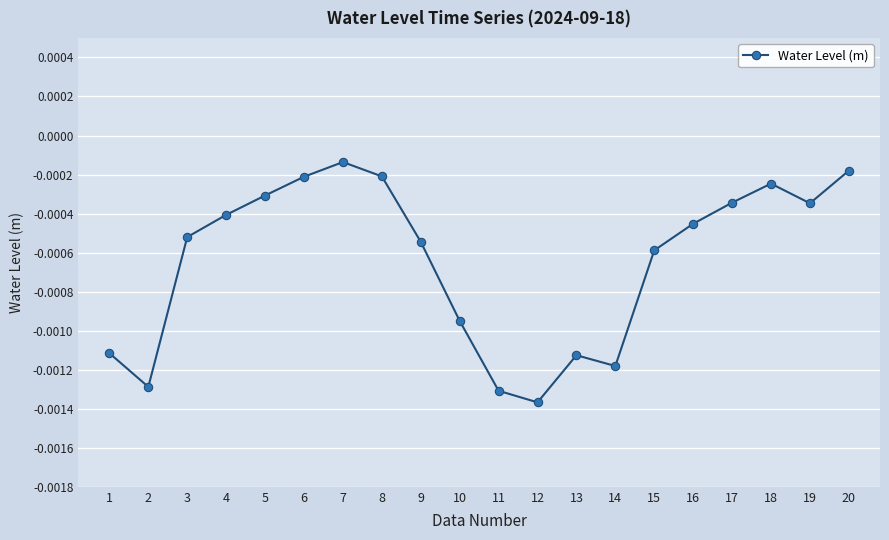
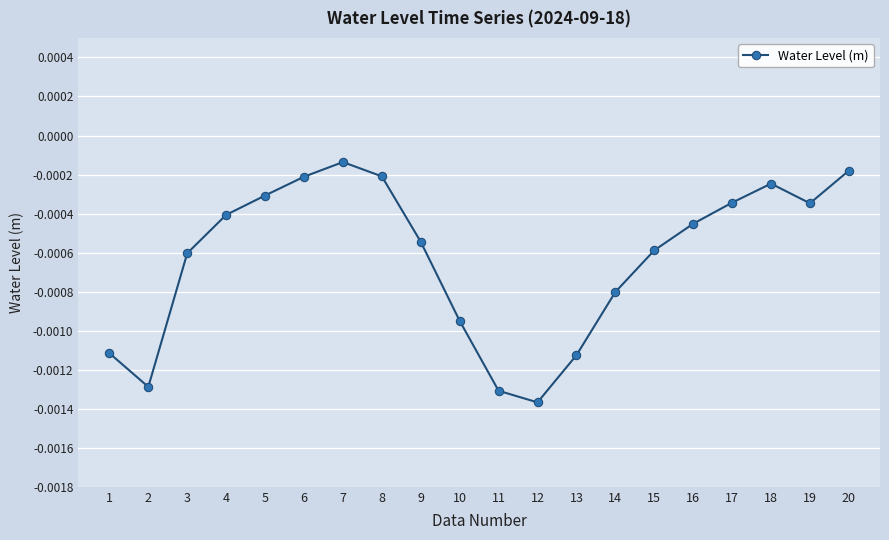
3: -0.00052 -> -0.00060
14: -0.00118 -> -0.00080
